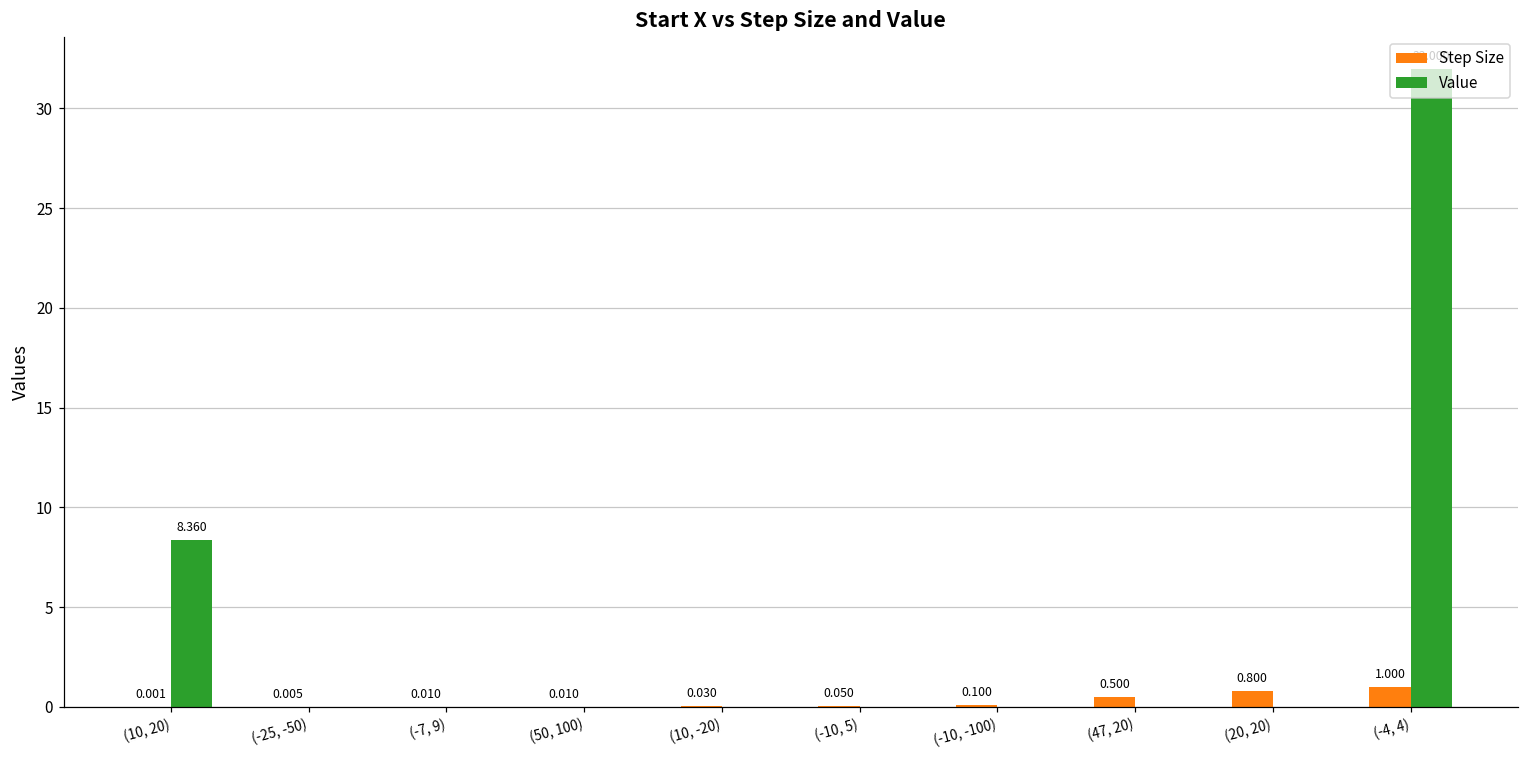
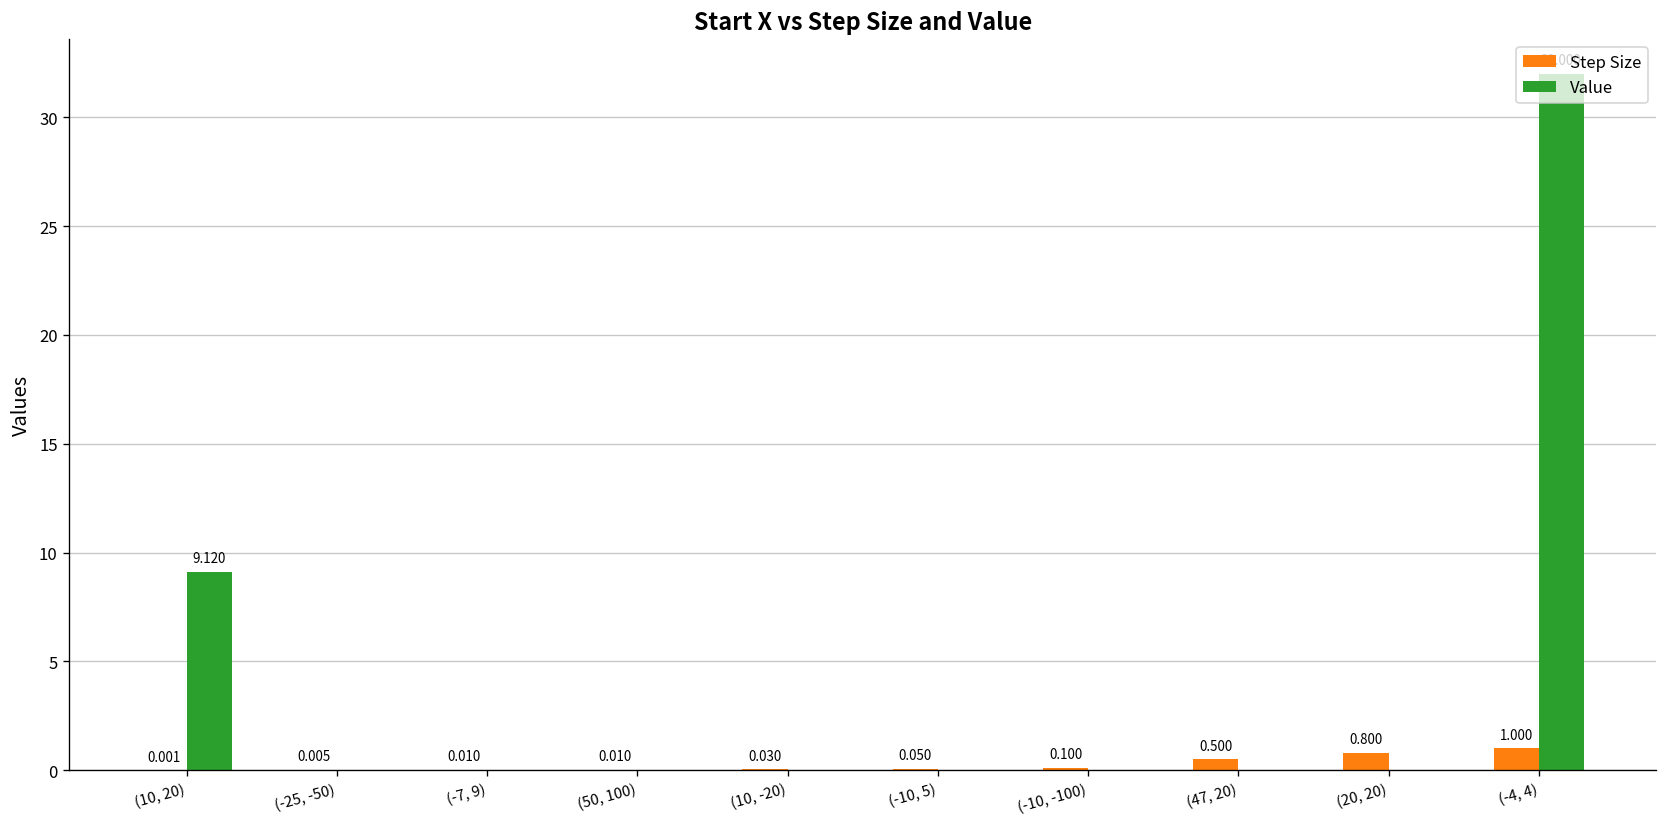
Value, (10, 20): 8.360 -> 9.120
